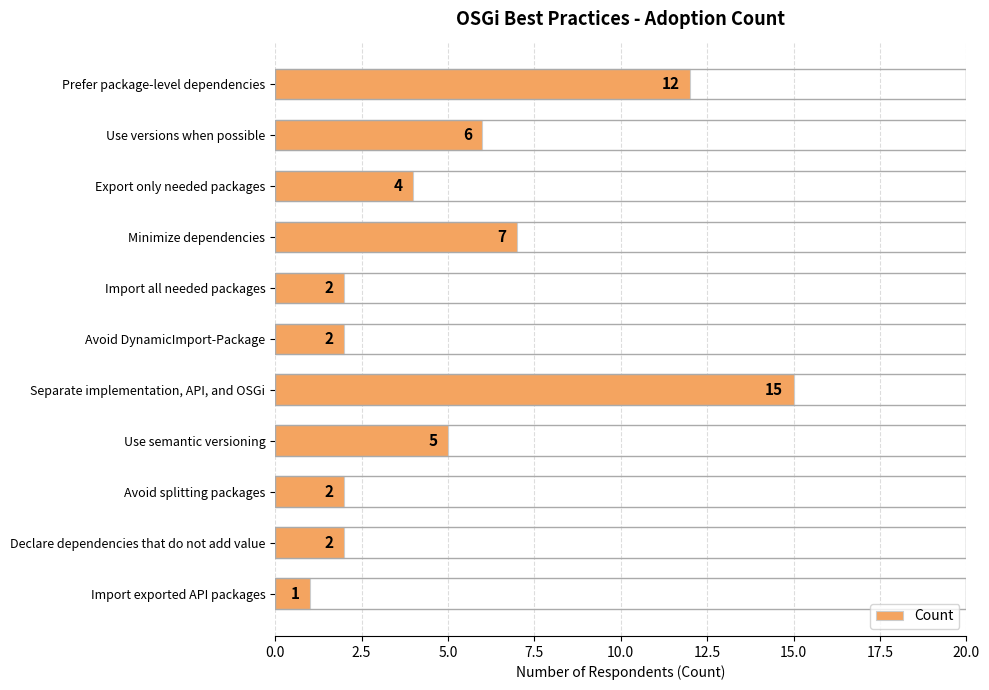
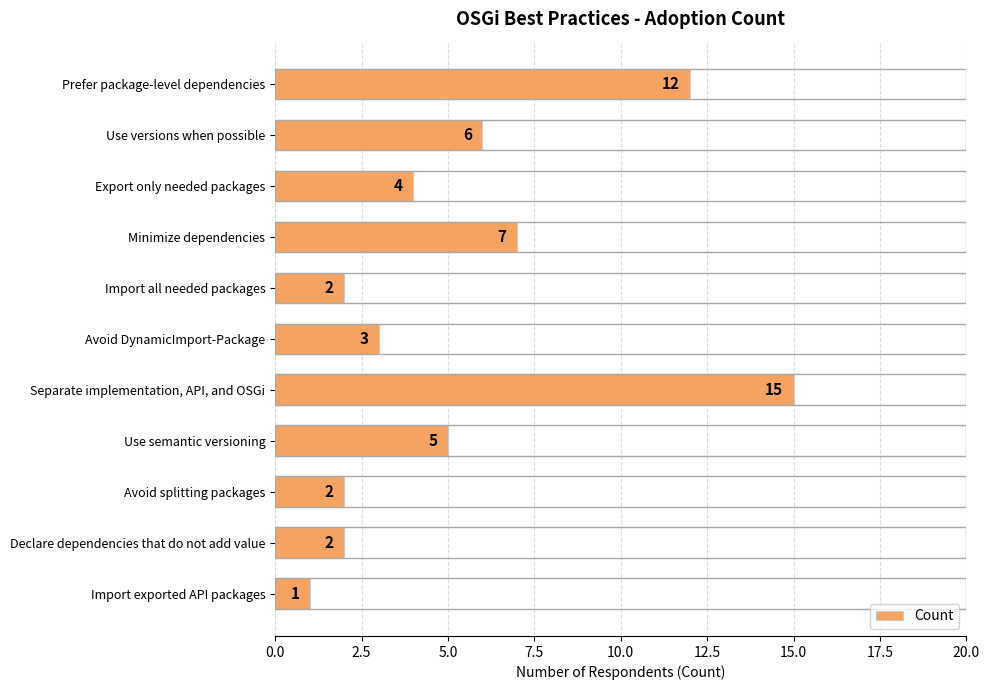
Avoid DynamicImport-Package: 2 -> 3
